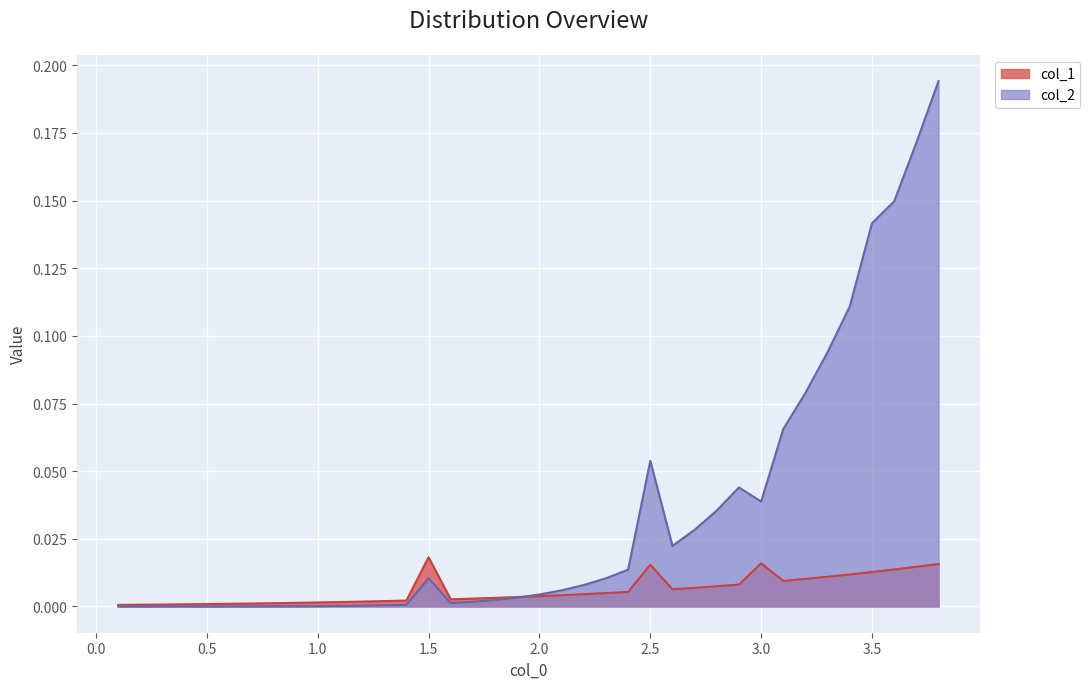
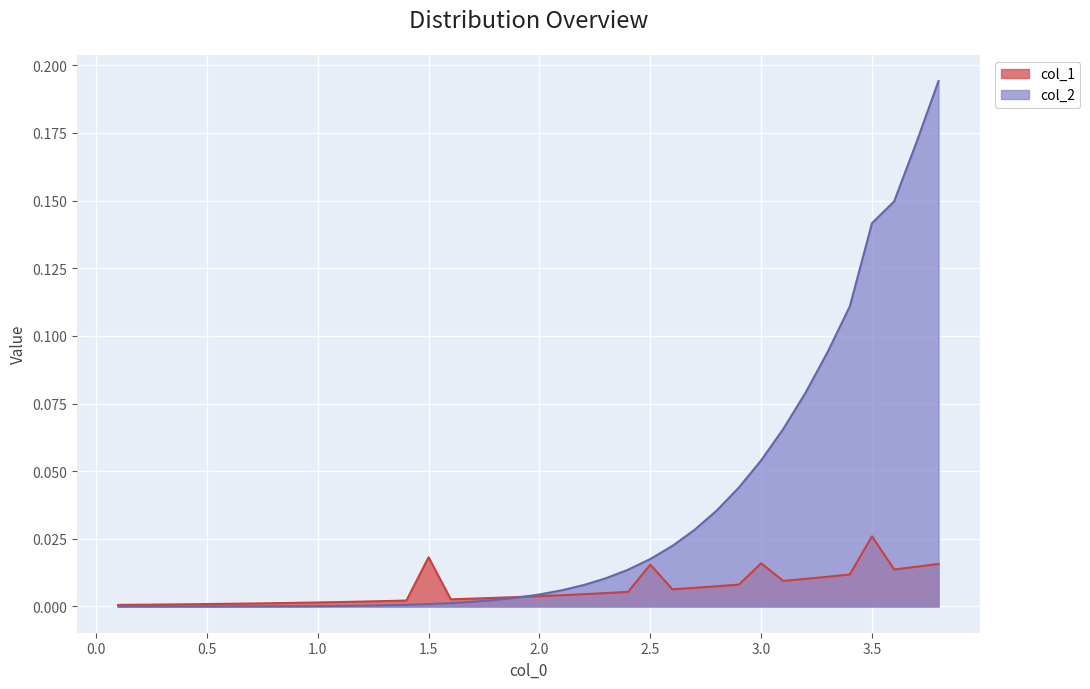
col_2, 1.5: 0.010 -> 0.001
col_2, 2.5: 0.054 -> 0.018
col_2, 3.0: 0.039 -> 0.054
col_1, 3.5: 0.013 -> 0.026
